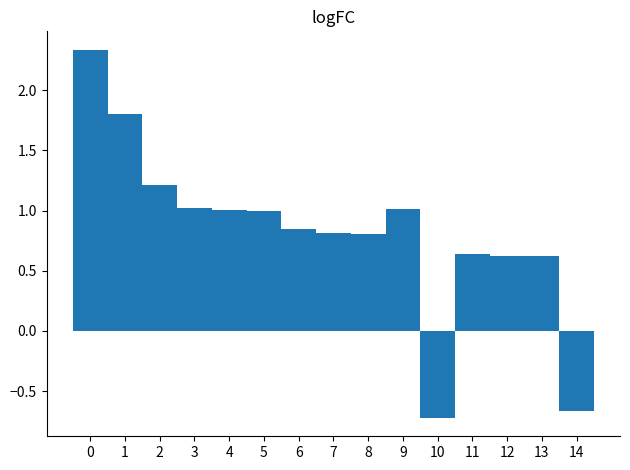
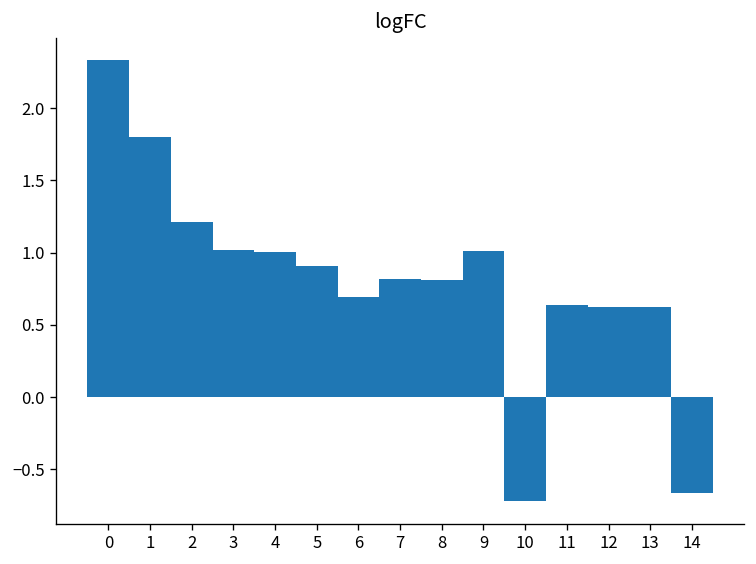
5: 1.00 -> 0.91
6: 0.85 -> 0.69
